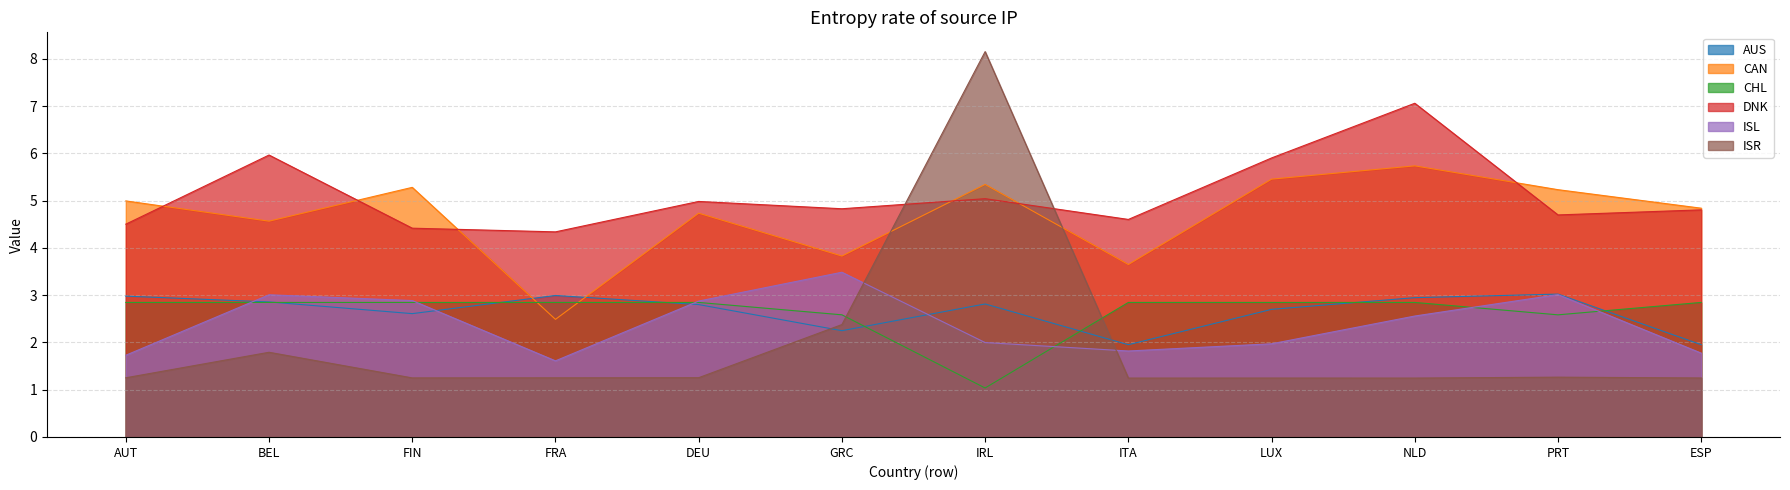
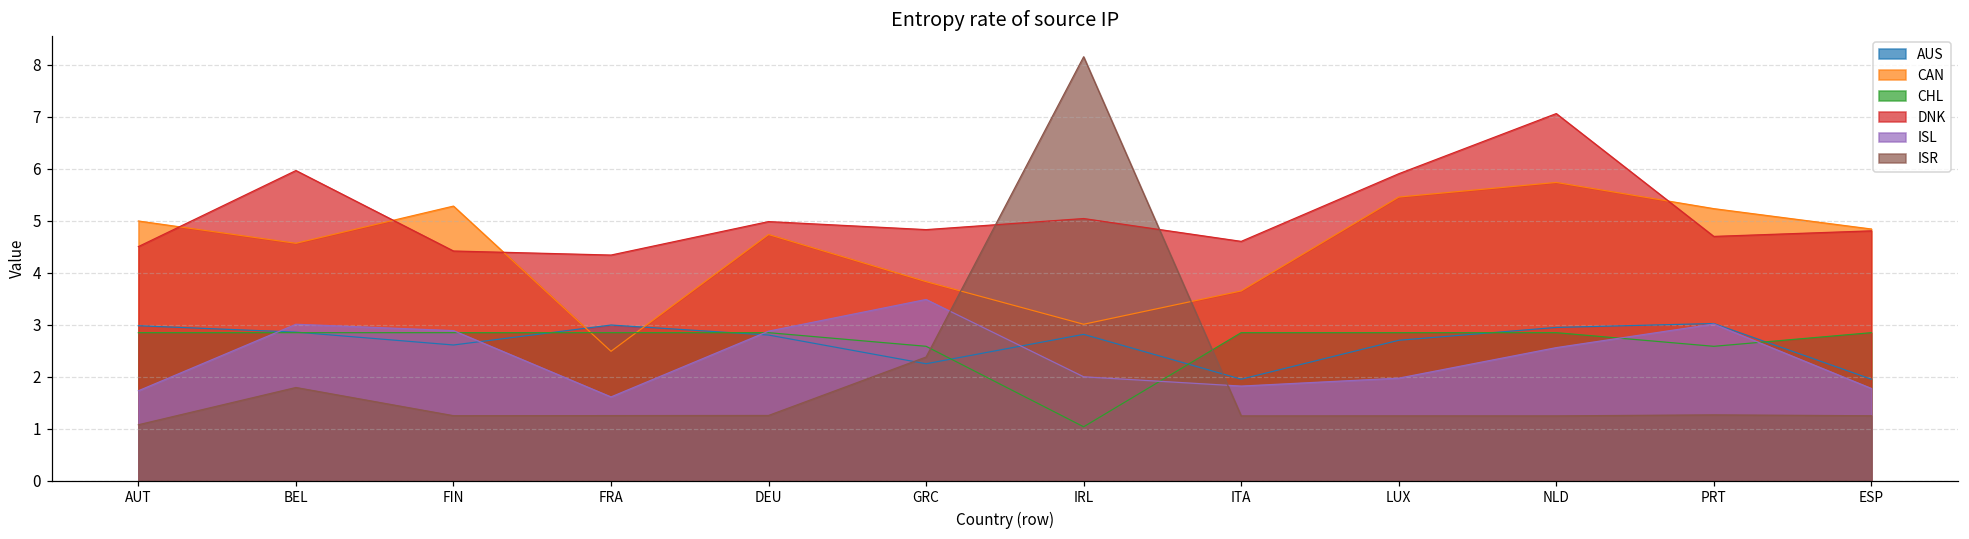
ISR, AUT: 1.3 -> 1.1
CAN, IRL: 5.3 -> 3.0
